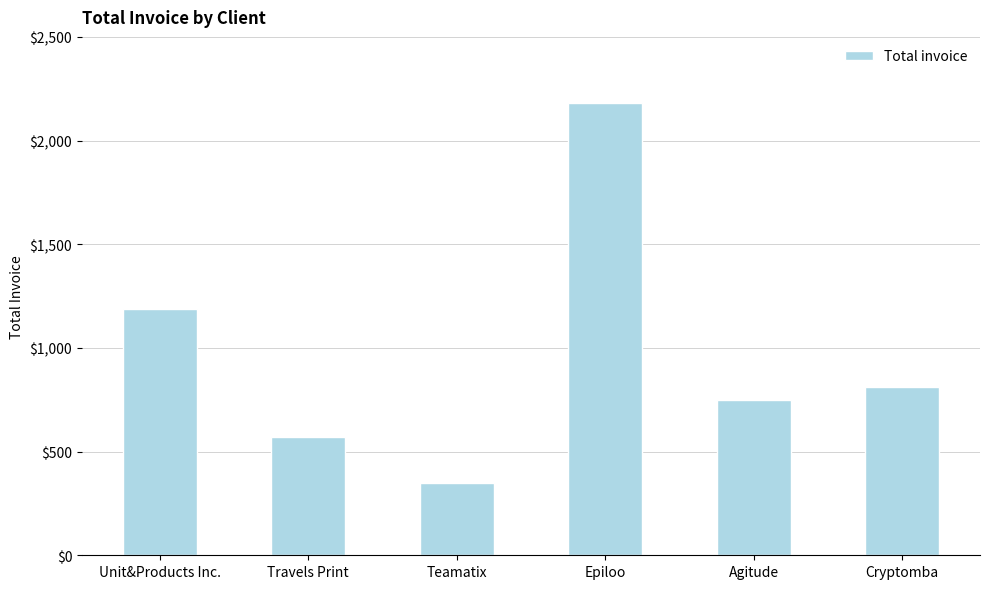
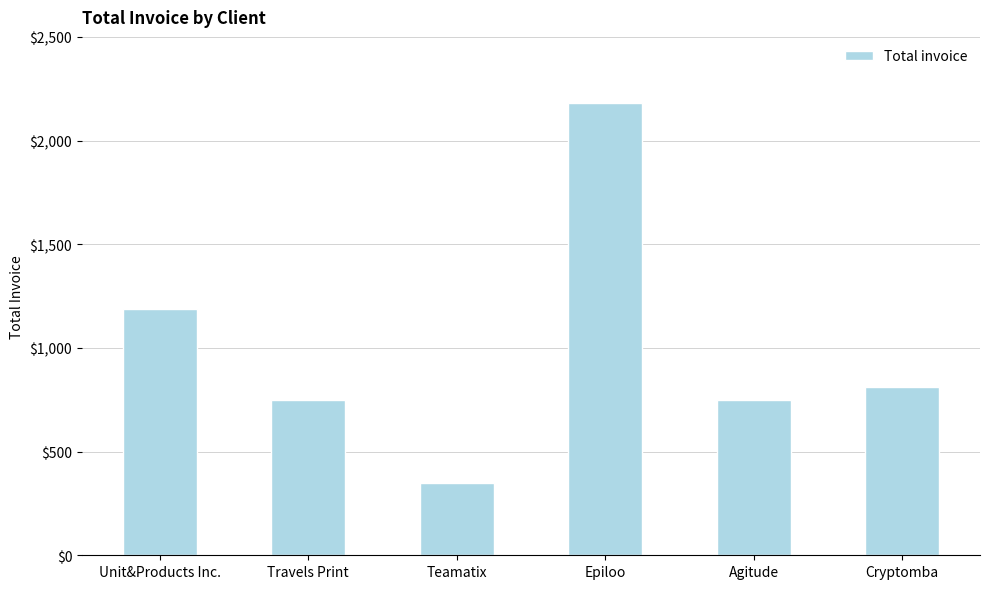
Travels Print: $570 -> $750
